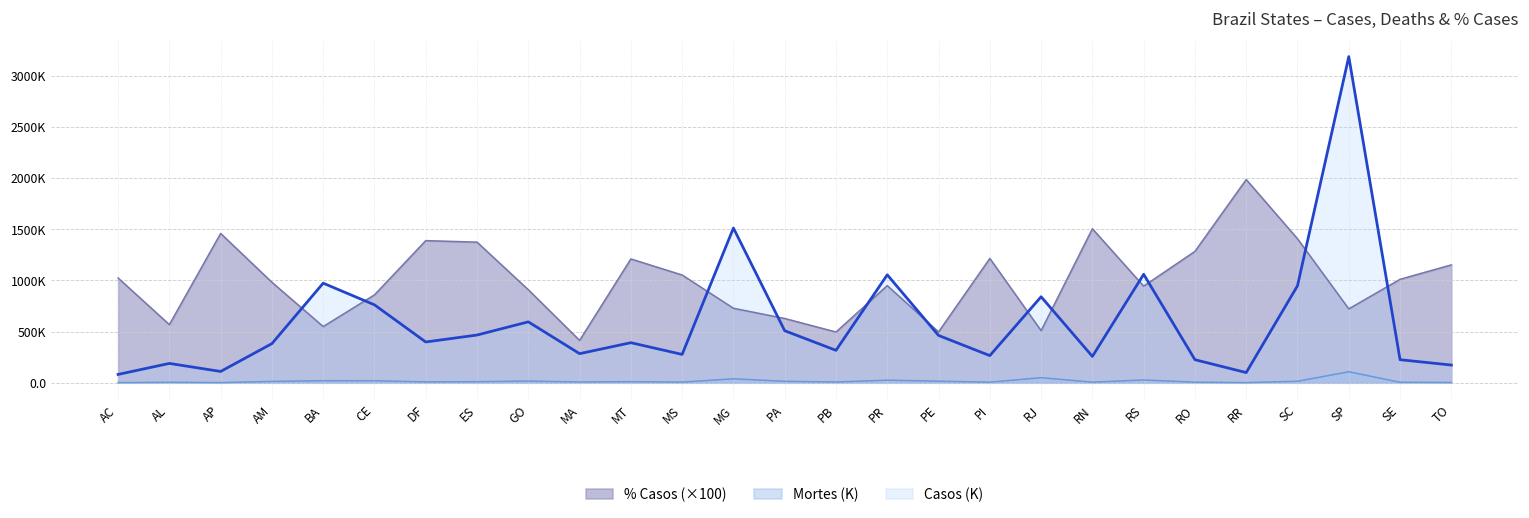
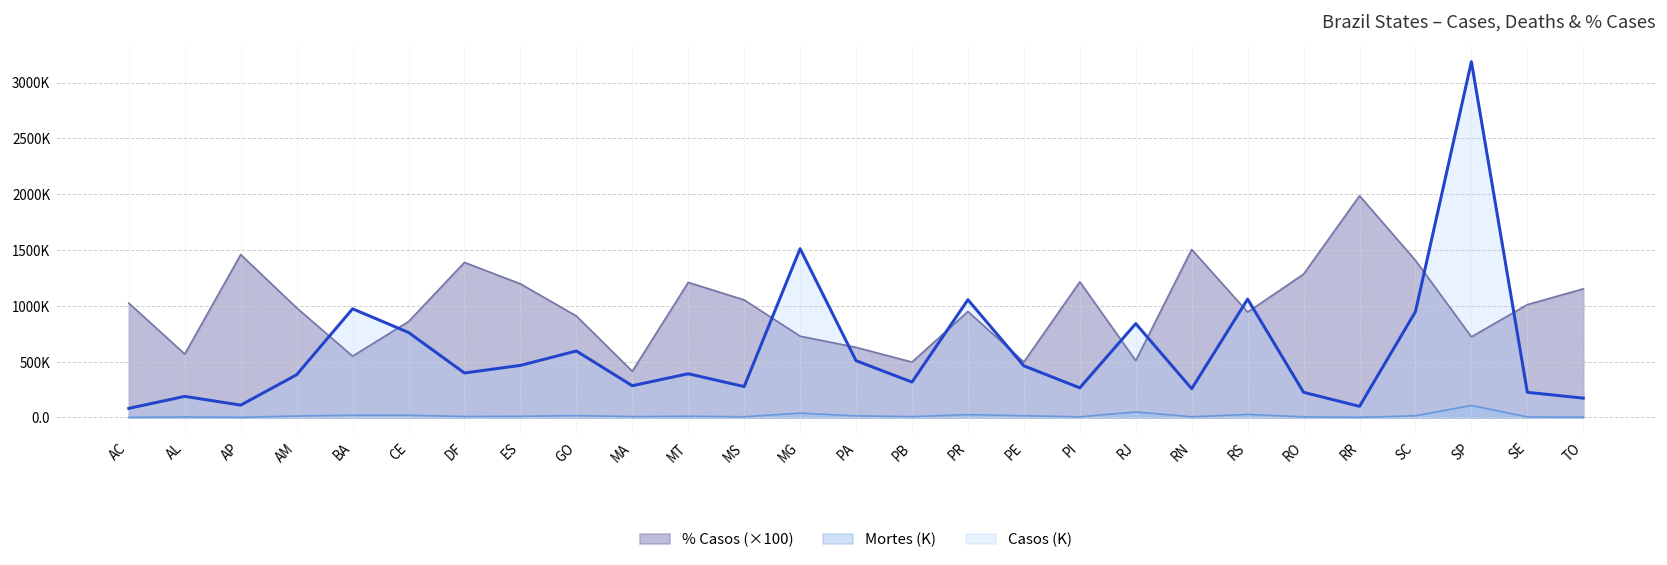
% Casos (×100), ES: 1400000 -> 1200000
